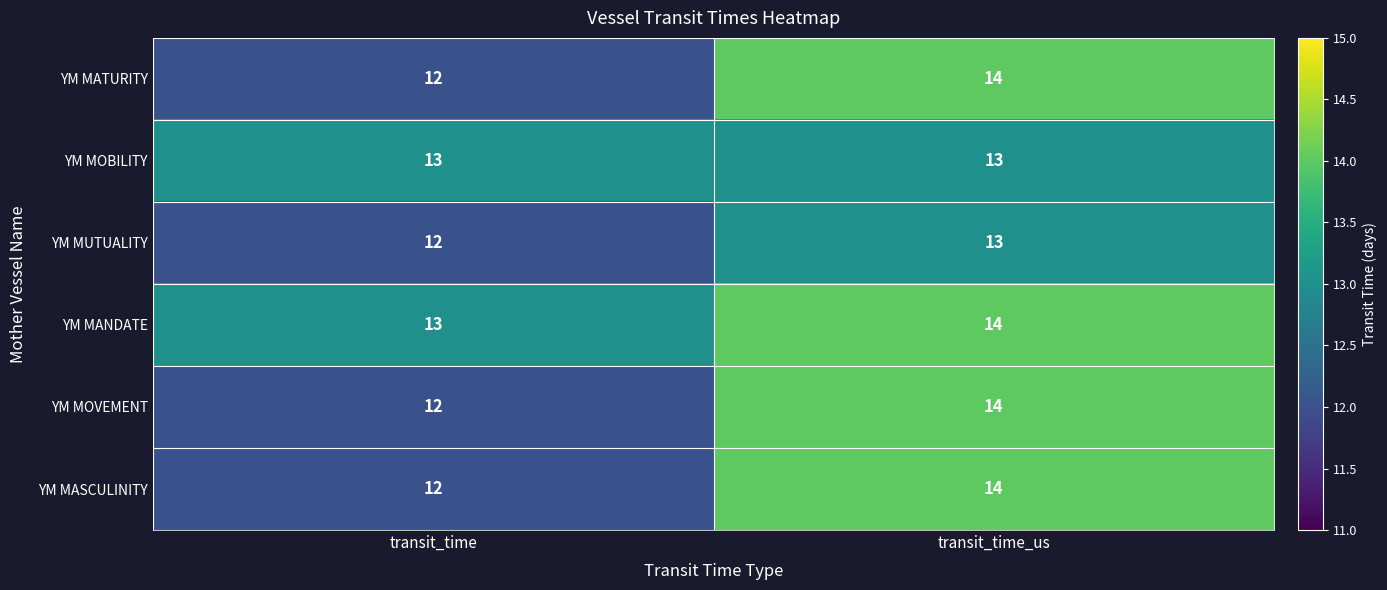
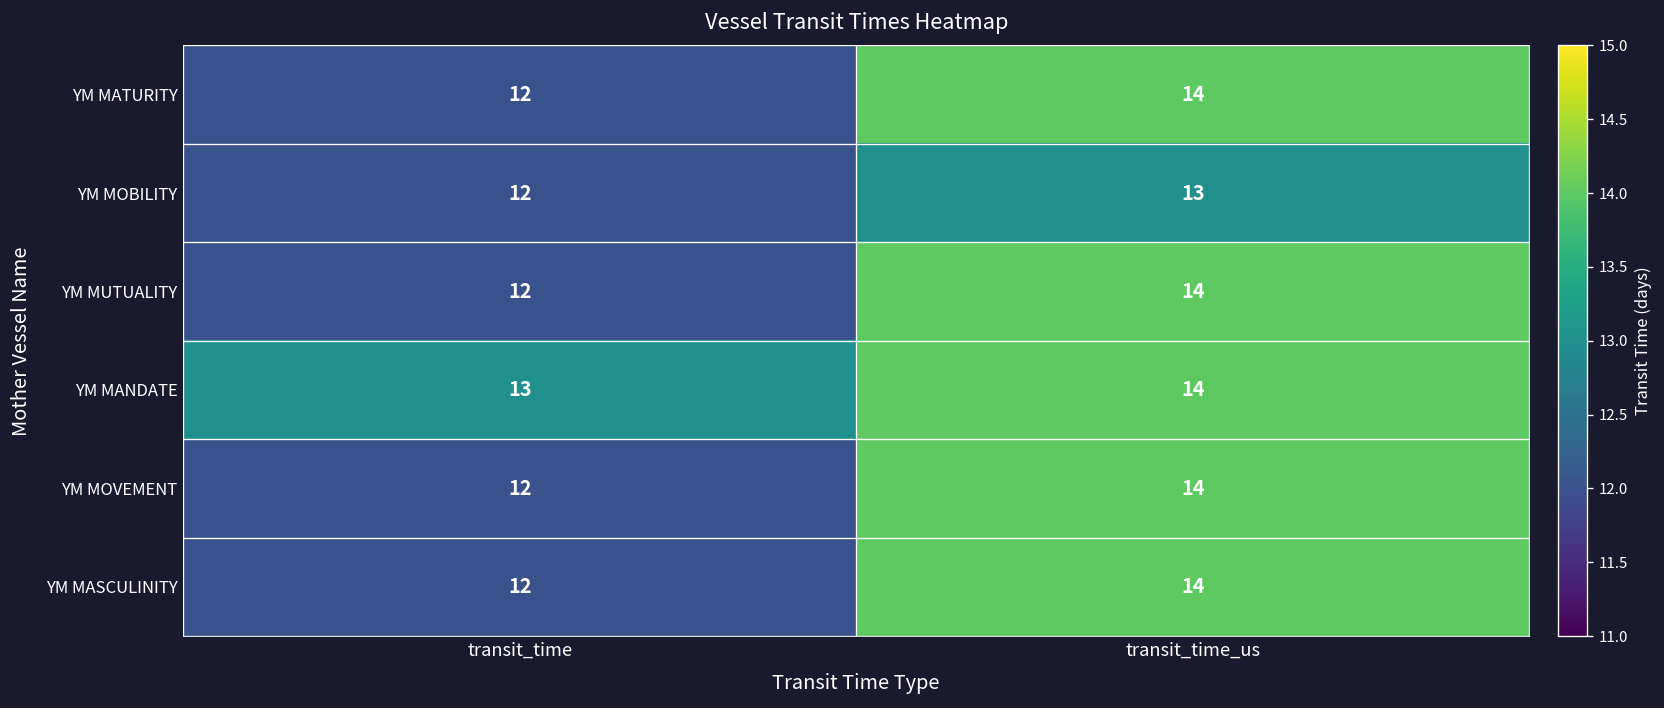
YM MOBILITY, transit_time: 13 -> 12
YM MUTUALITY, transit_time_us: 13 -> 14
